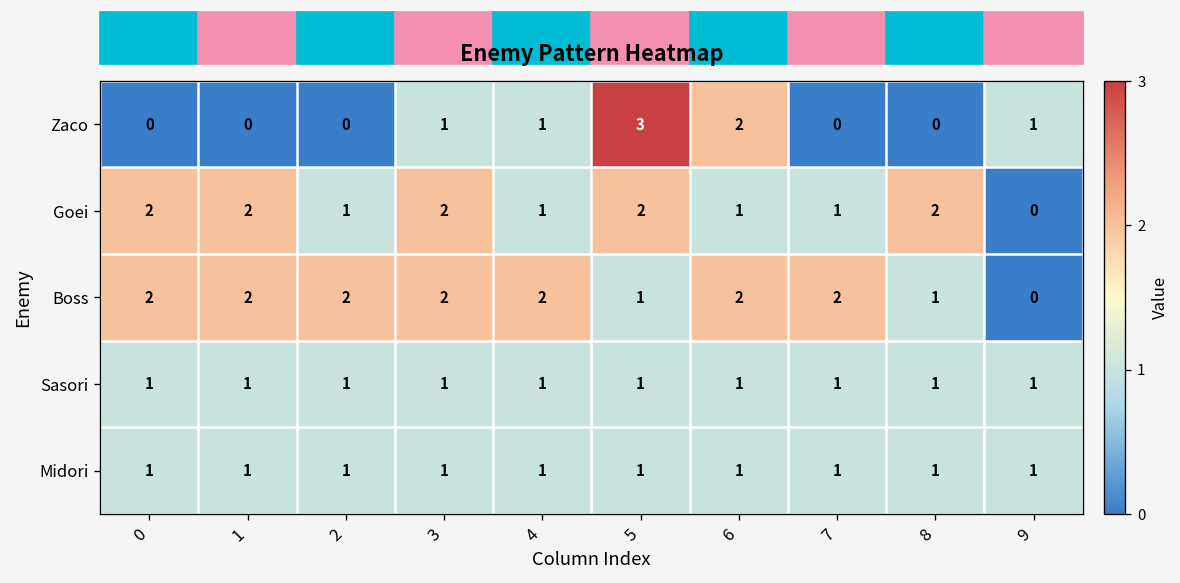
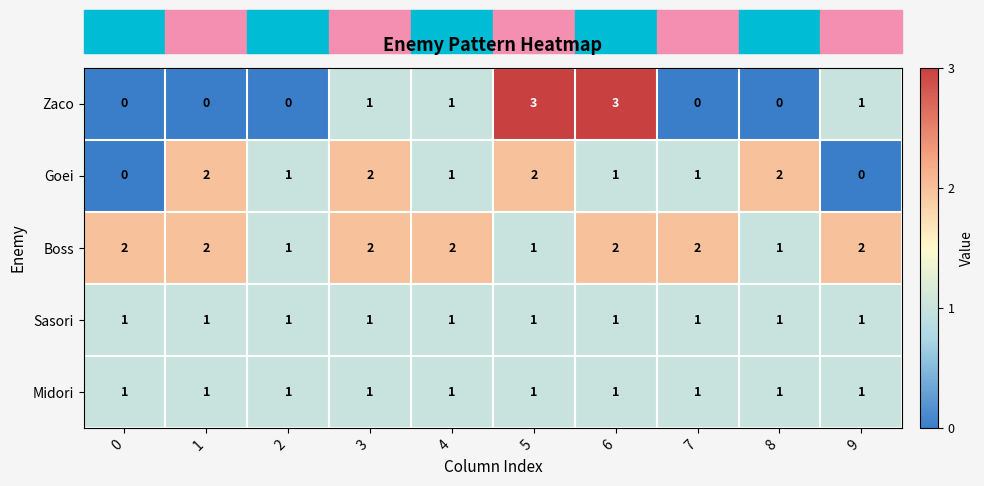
Zaco, 6: 2 -> 3
Goei, 0: 2 -> 0
Boss, 2: 2 -> 1
Boss, 9: 0 -> 2
